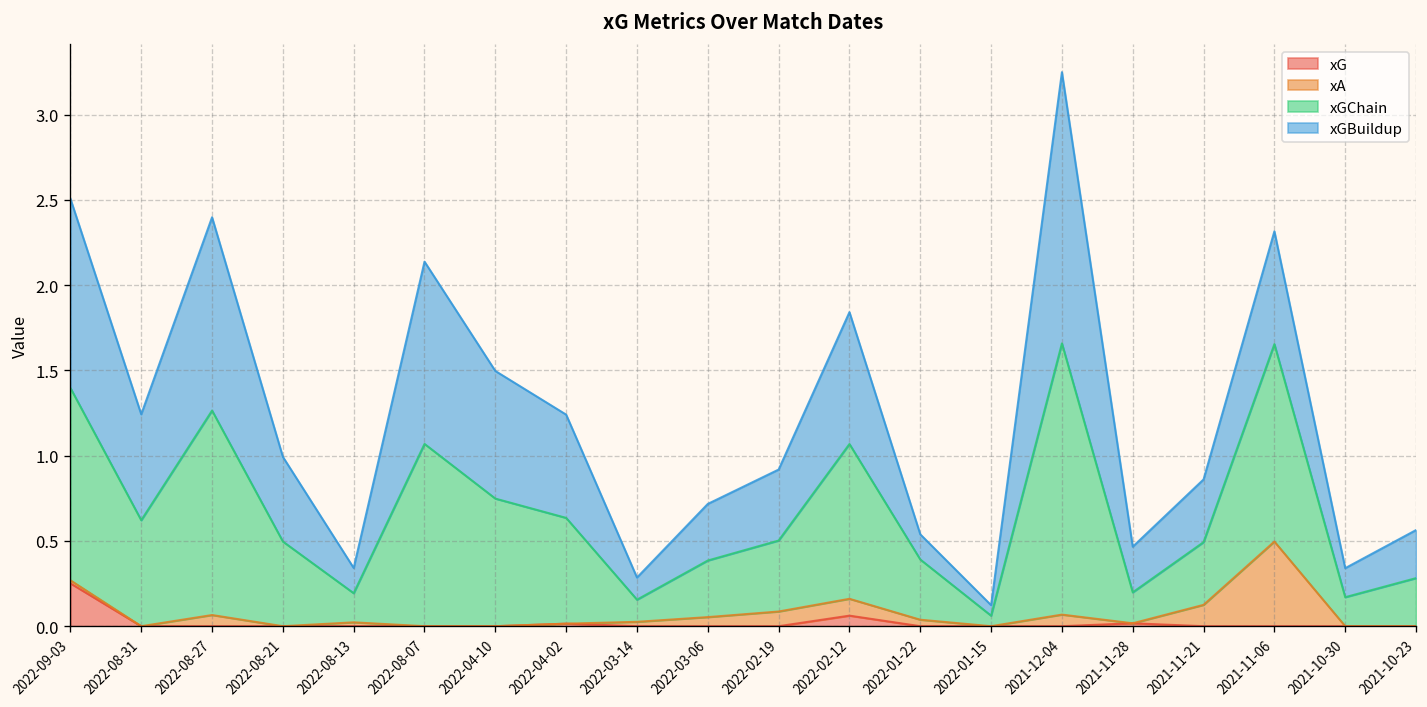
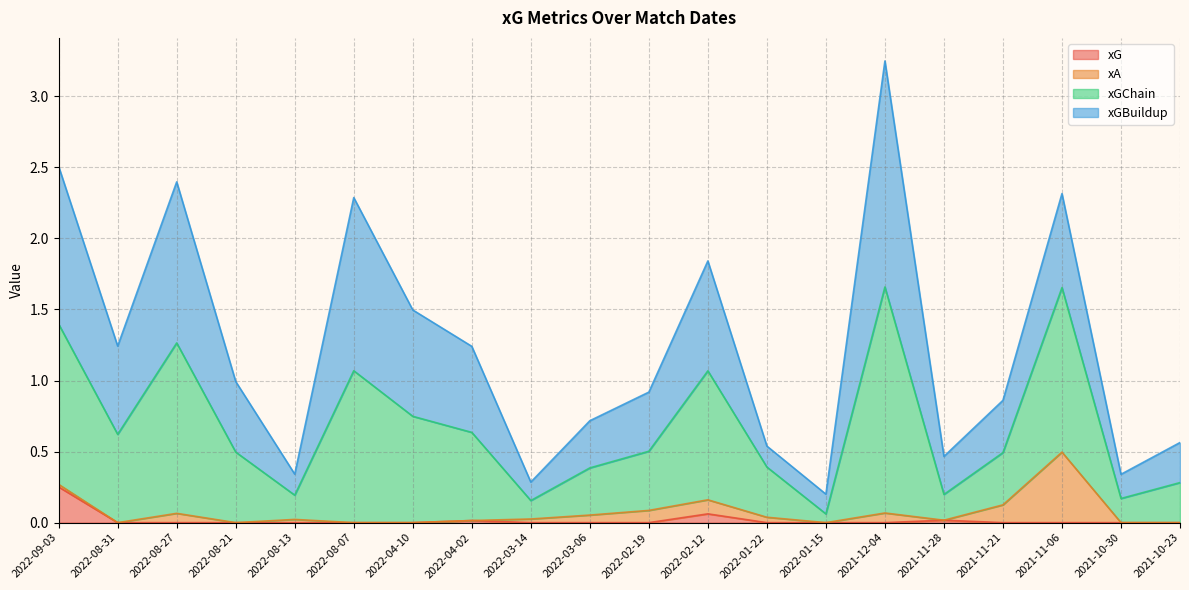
xGBuildup, 2022-08-07: 1.07 -> 1.22
xGBuildup, 2022-01-15: 0.06 -> 0.14
